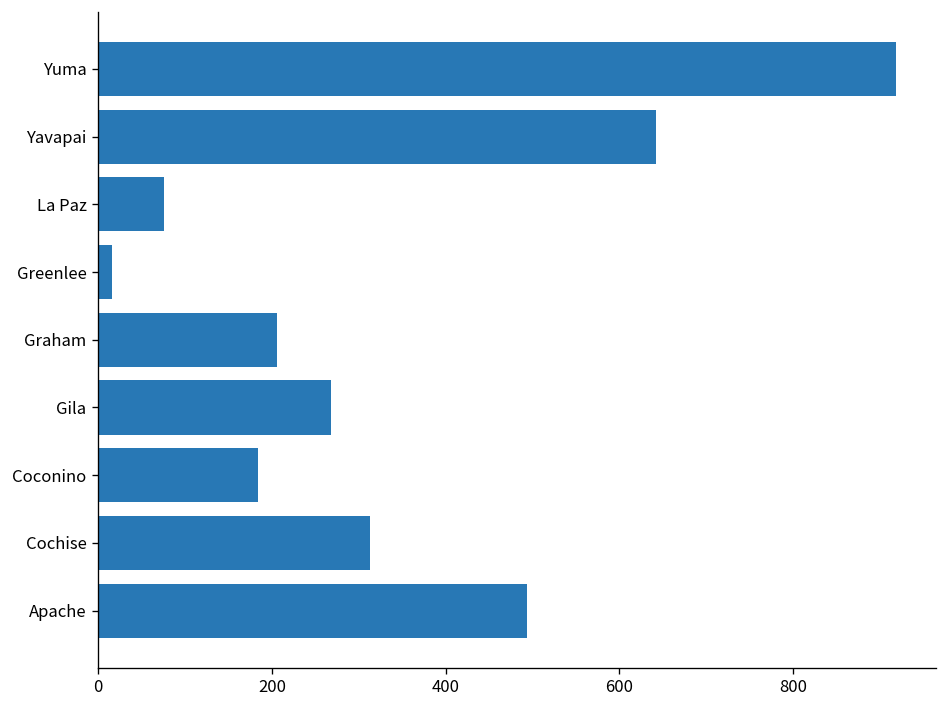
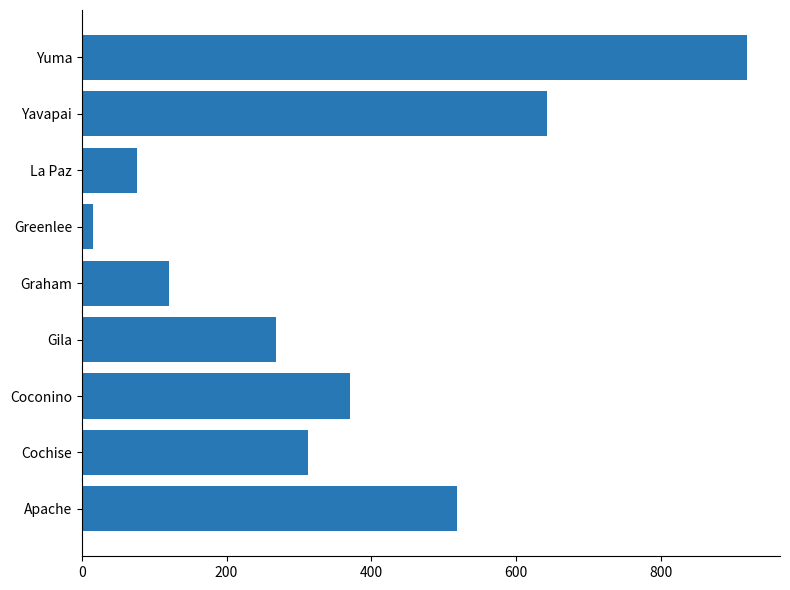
Graham: 210 -> 120
Coconino: 180 -> 370
Apache: 490 -> 520
